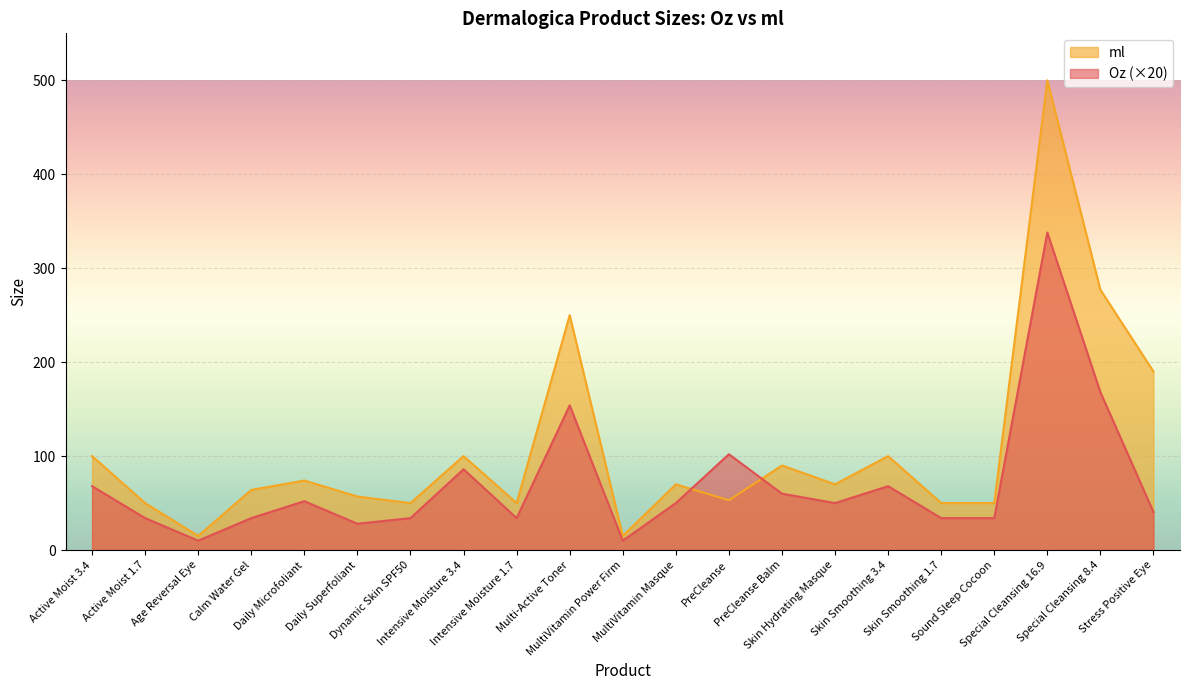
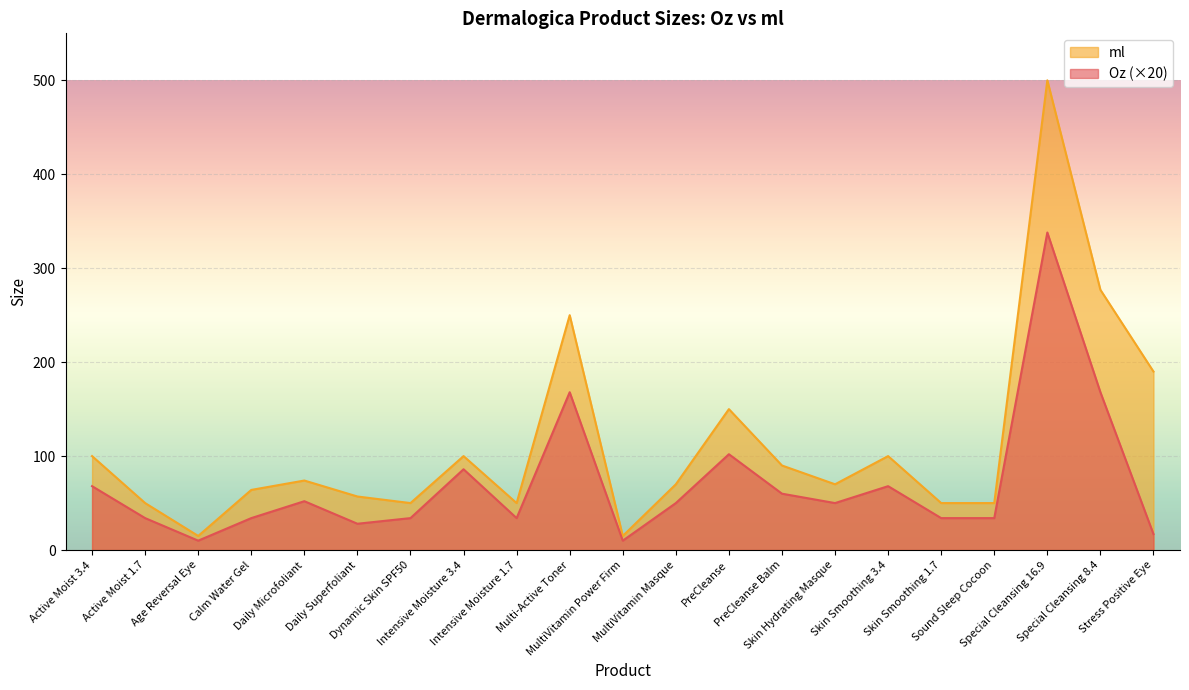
Oz (×20), Multi-Active Toner: 150 -> 170
ml, PreCleanse: 50 -> 150
Oz (×20), Stress Positive Eye: 40 -> 20
